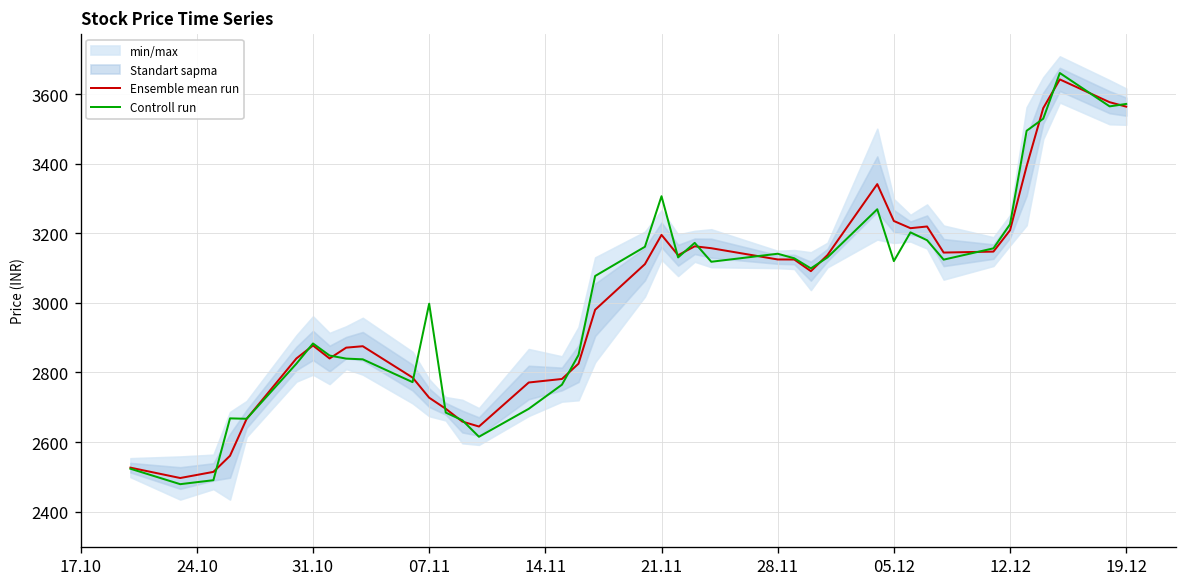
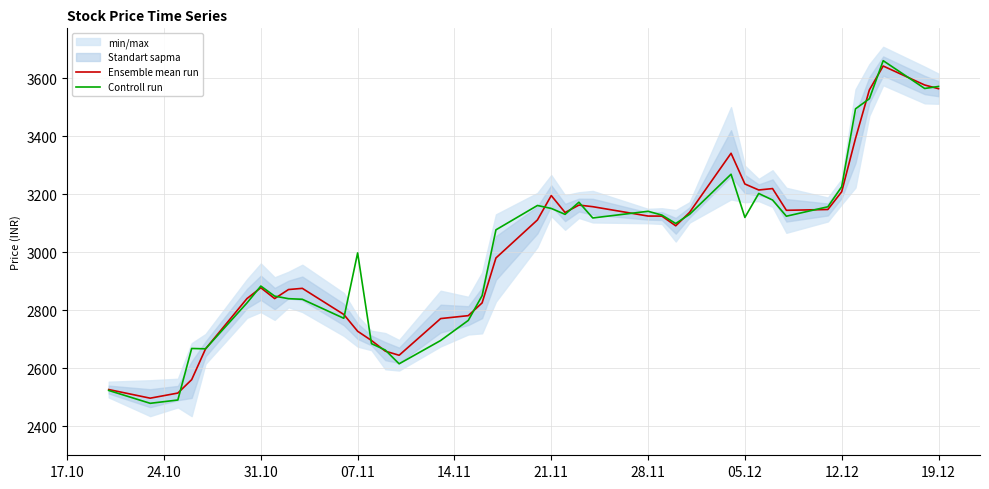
Controll run, 21.11: 3310 -> 3150
